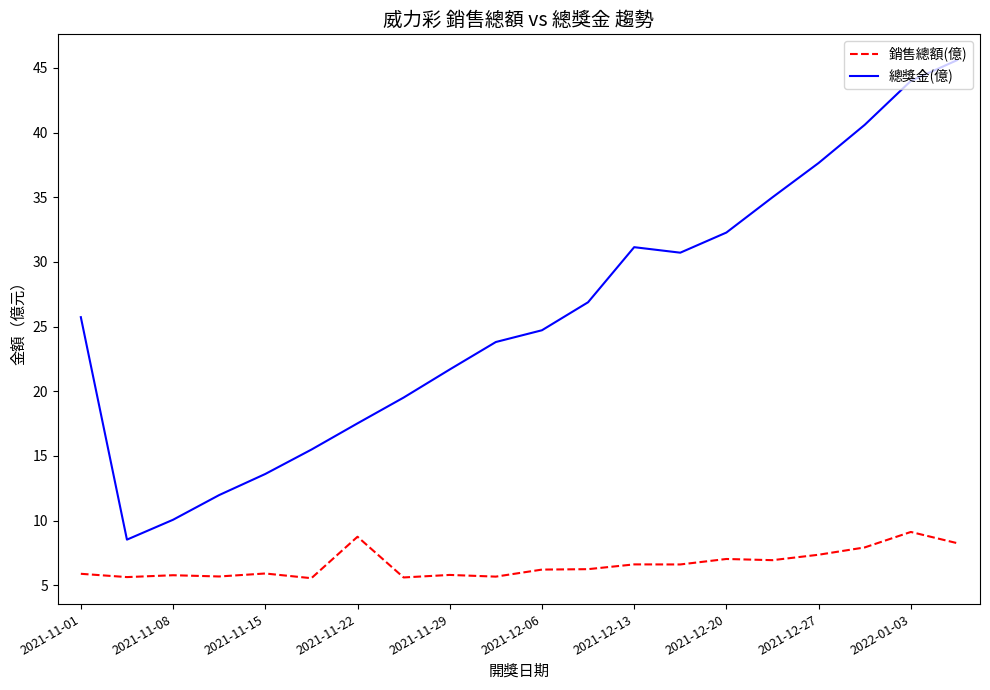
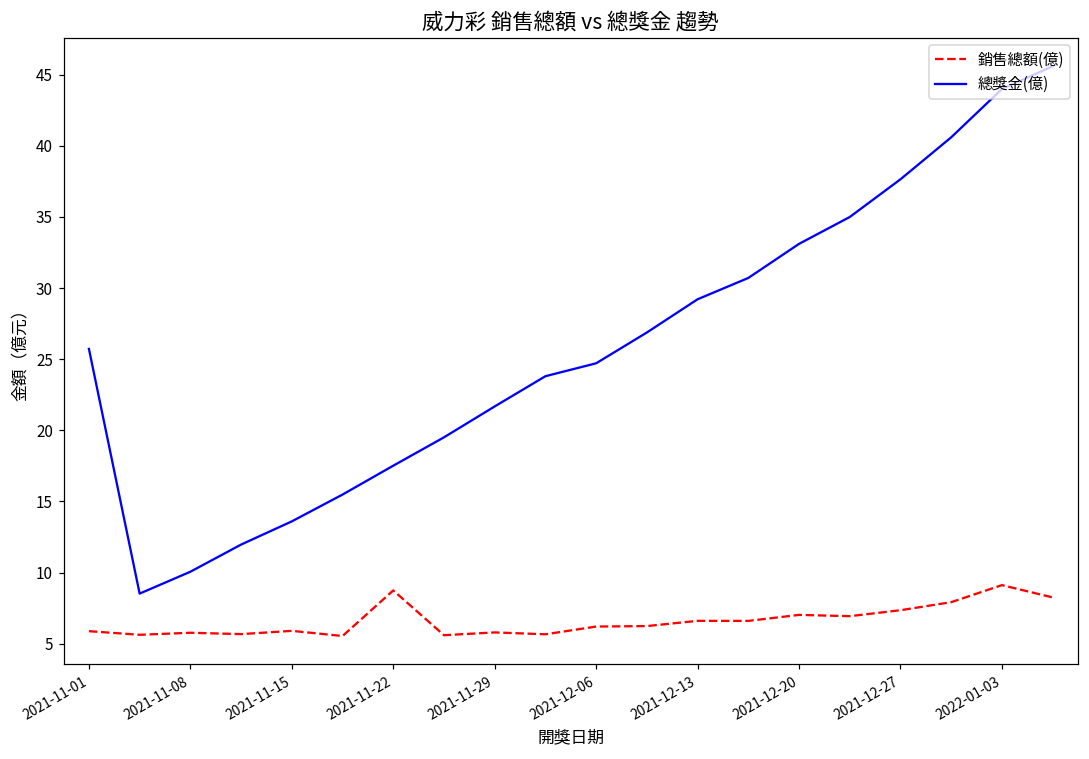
總獎金(億), 2021-12-13: 31.1 -> 29.2
總獎金(億), 2021-12-20: 32.3 -> 33.1
